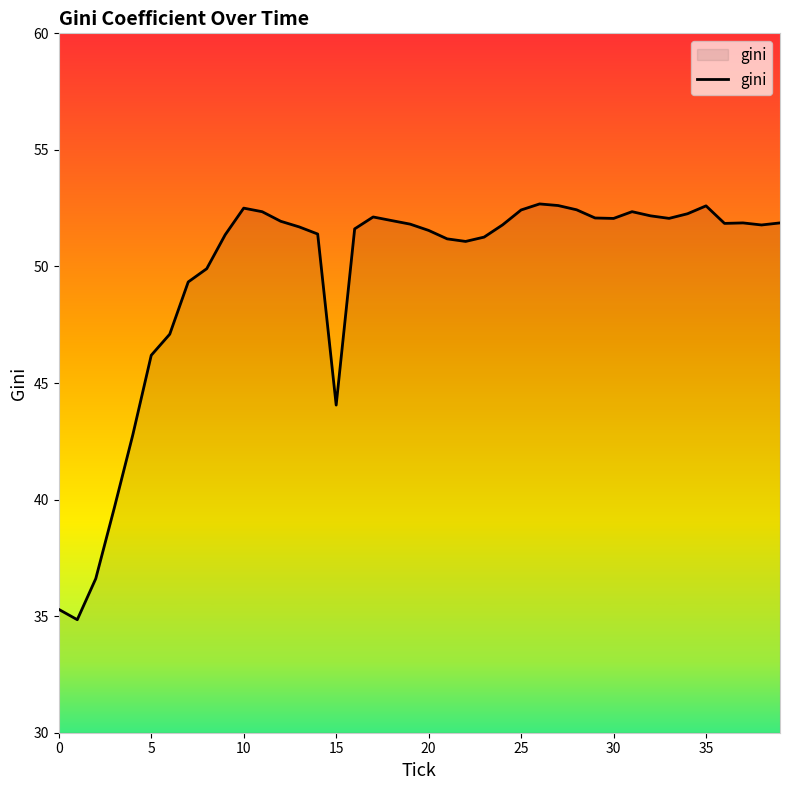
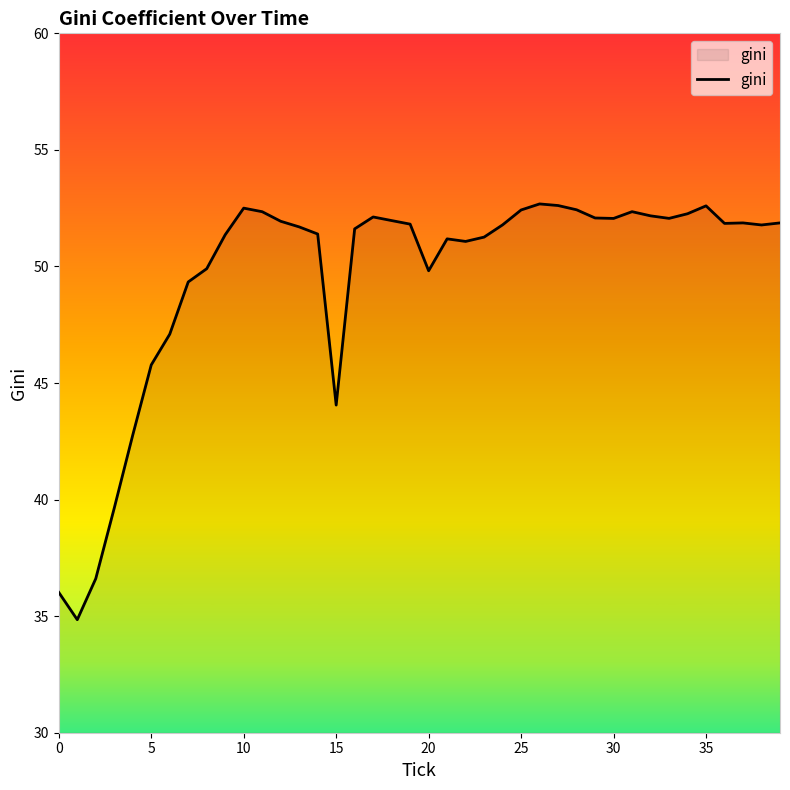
0: 35.3 -> 36.0
5: 46.2 -> 45.8
20: 51.5 -> 49.8
